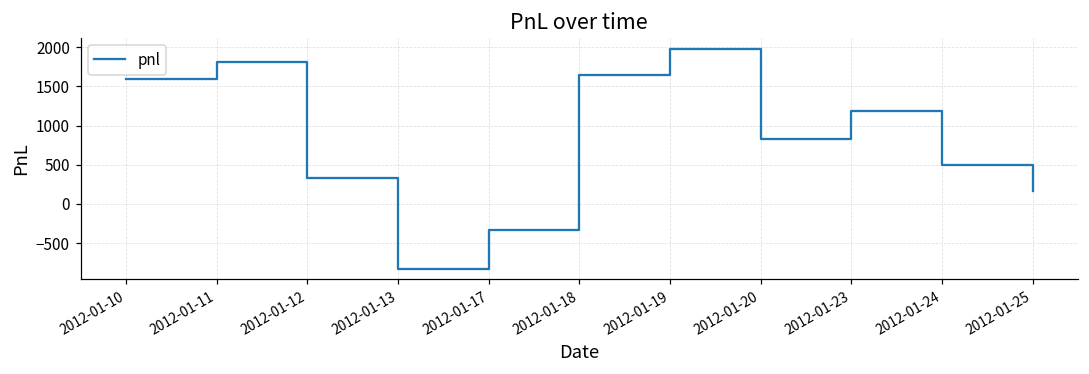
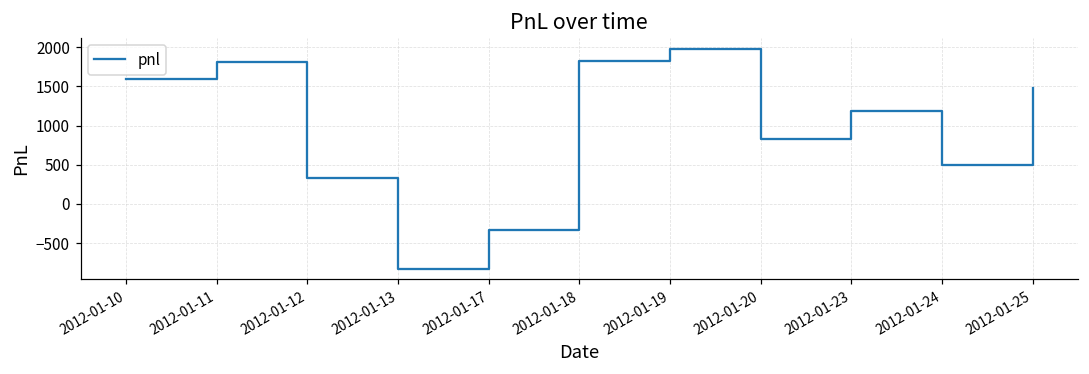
2012-01-18: 1700 -> 1800
2012-01-25: 200 -> 1500
